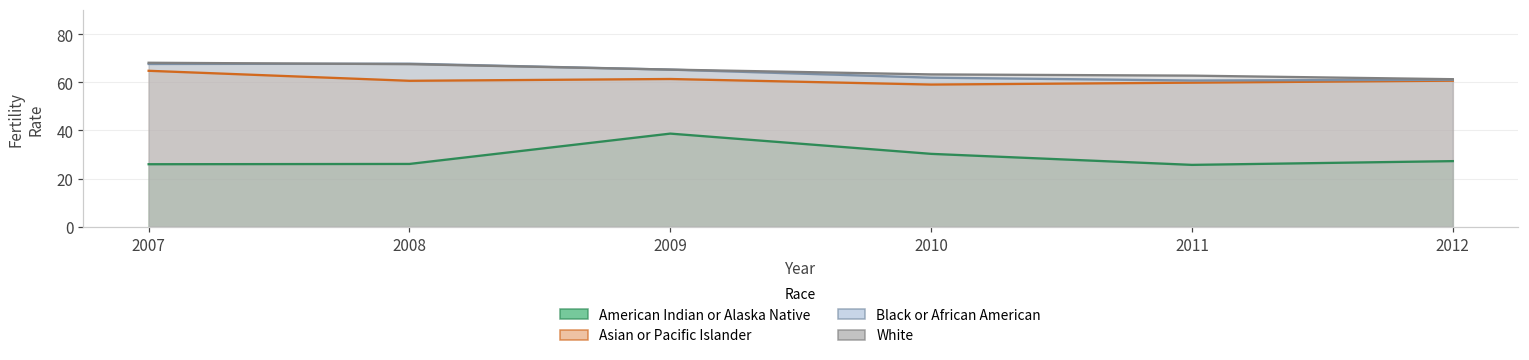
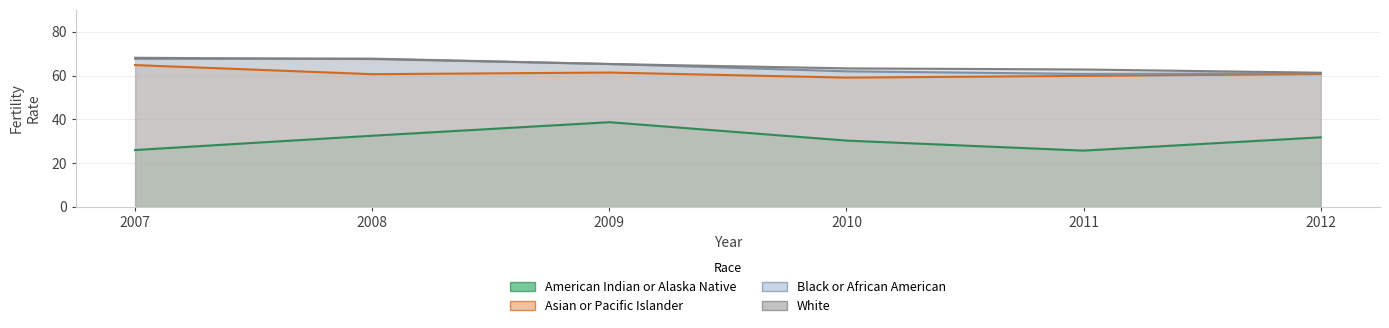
American Indian or Alaska Native, 2008: 26 -> 33
American Indian or Alaska Native, 2012: 27 -> 32
